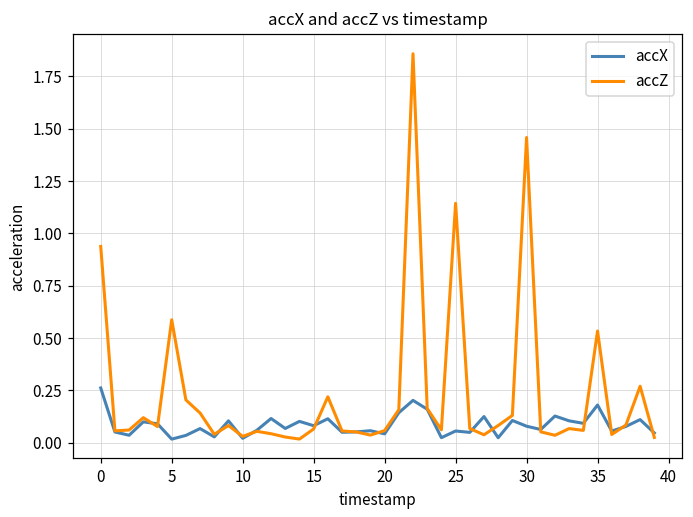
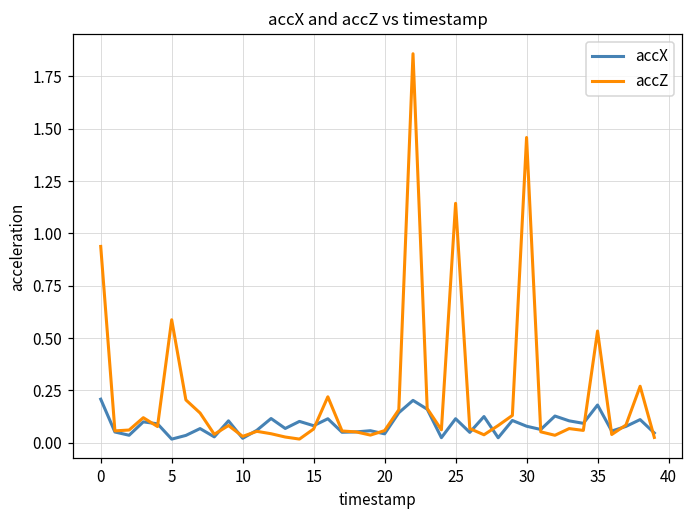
accX, 0: 0.26 -> 0.21
accX, 25: 0.06 -> 0.11
